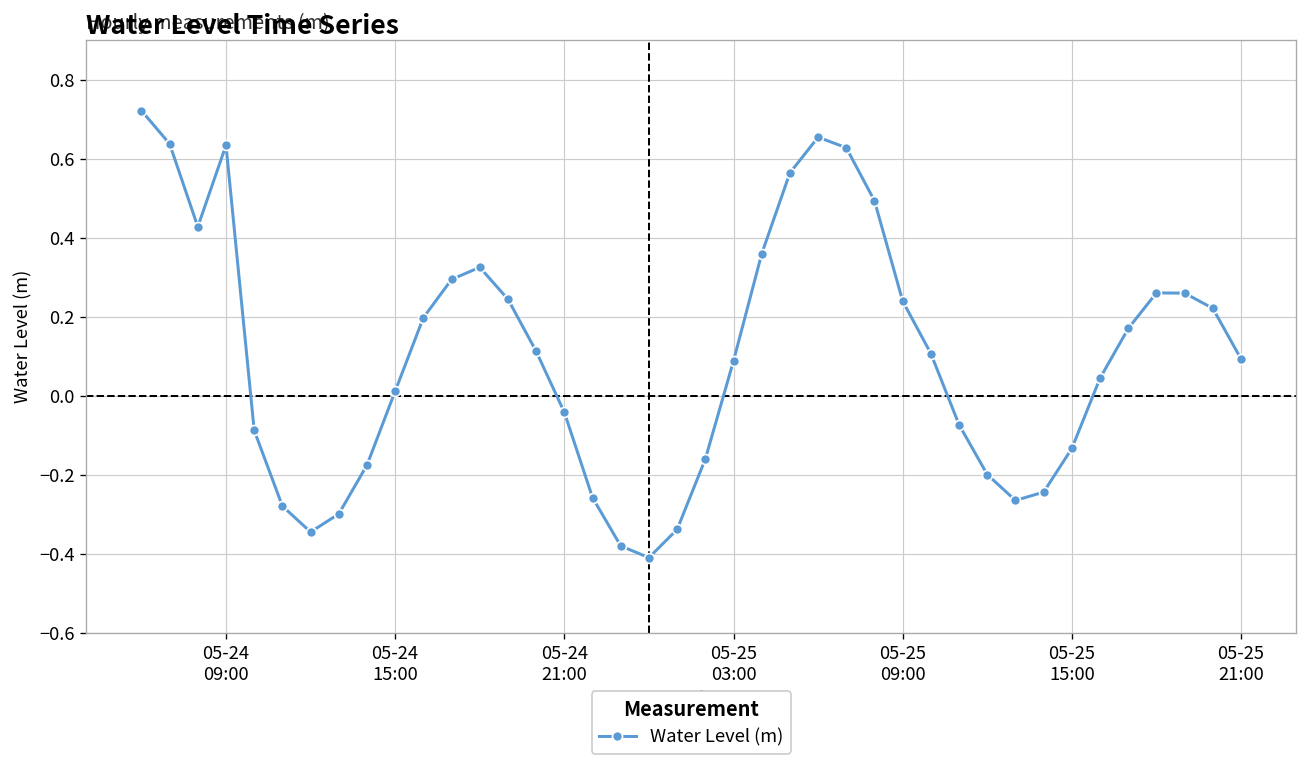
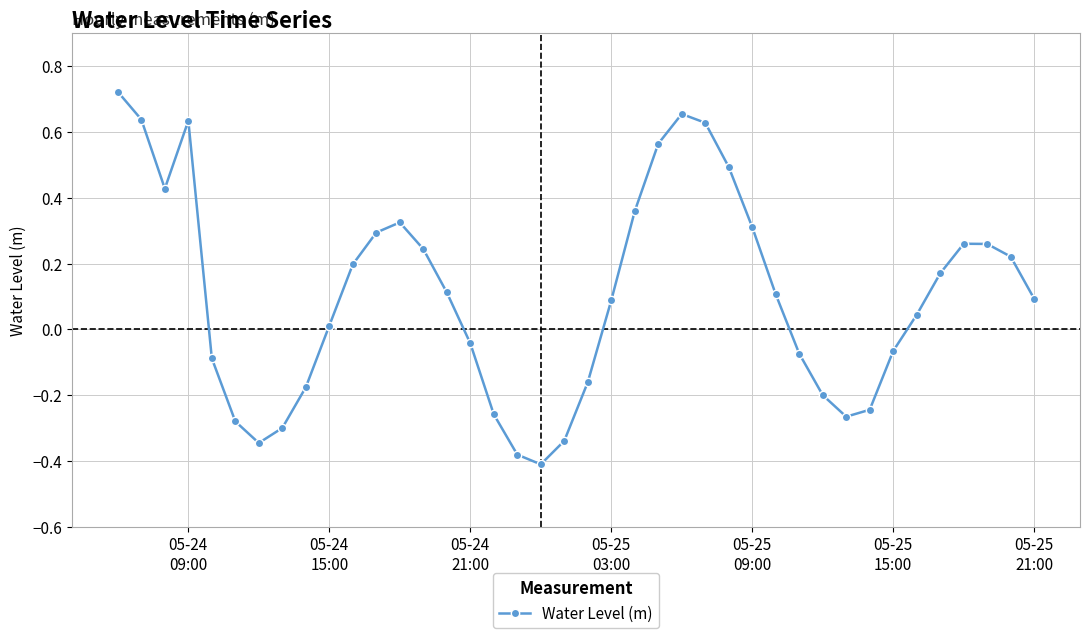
05-25 09:00: 0.24 -> 0.31
05-25 15:00: -0.13 -> -0.07
